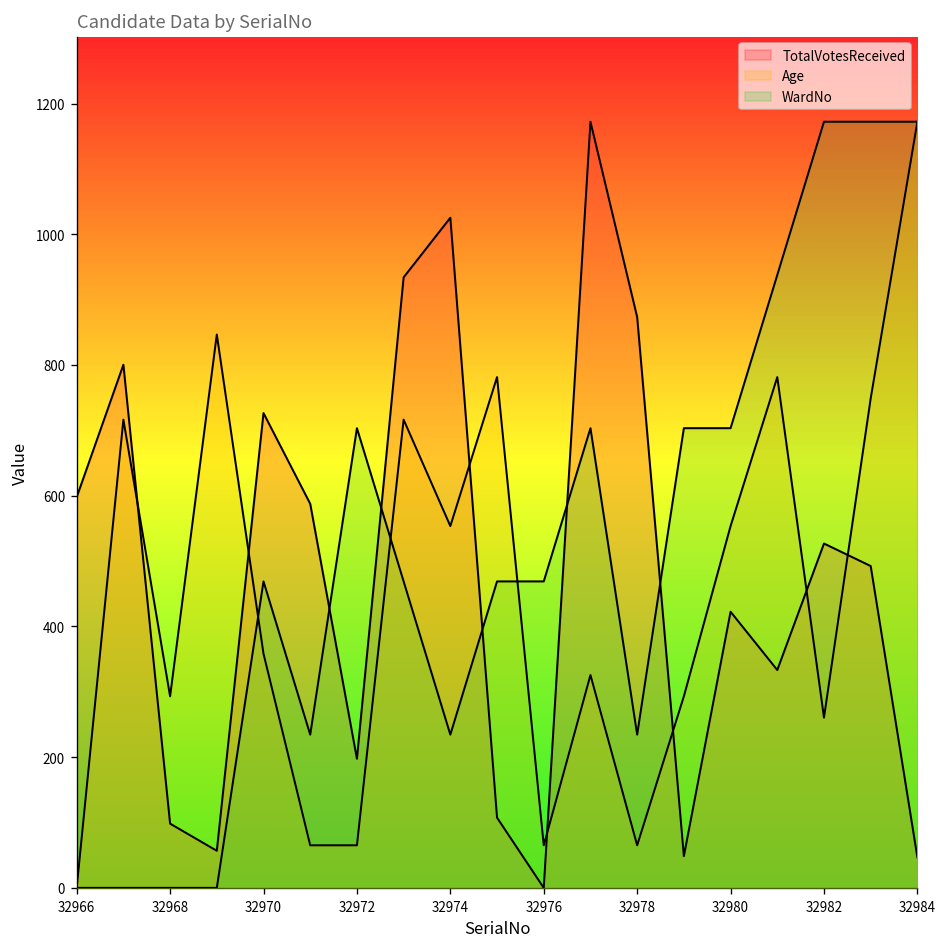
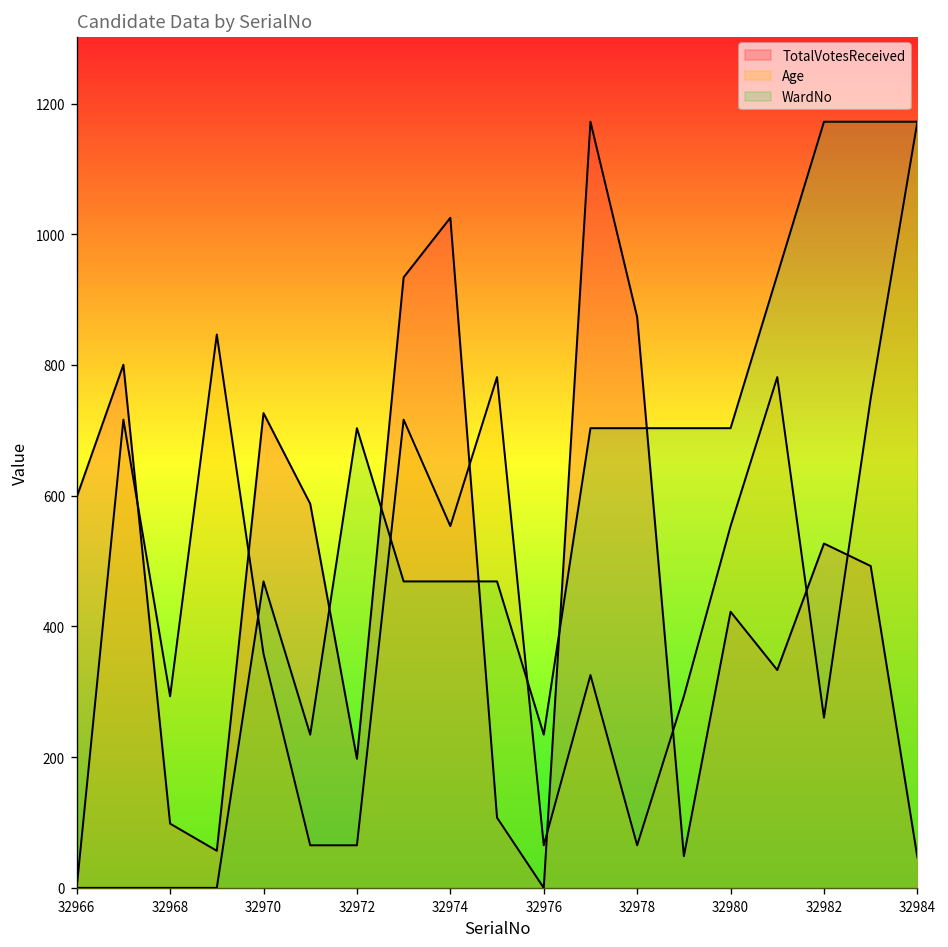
WardNo, 32974: 230 -> 470
WardNo, 32976: 470 -> 230
WardNo, 32978: 230 -> 700
